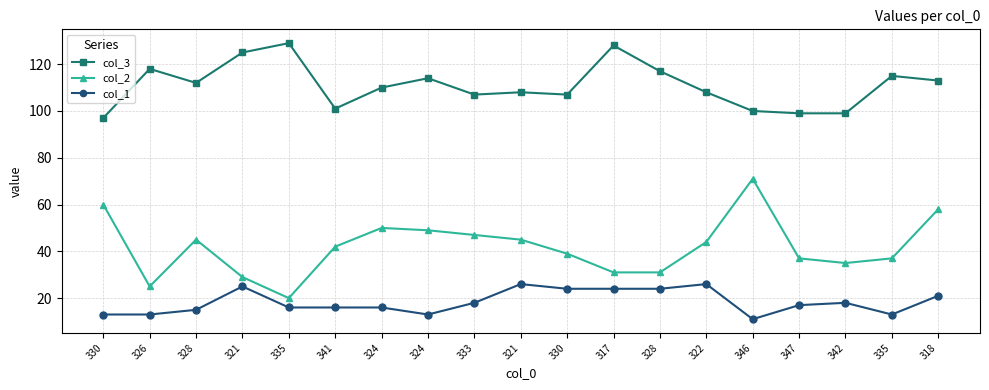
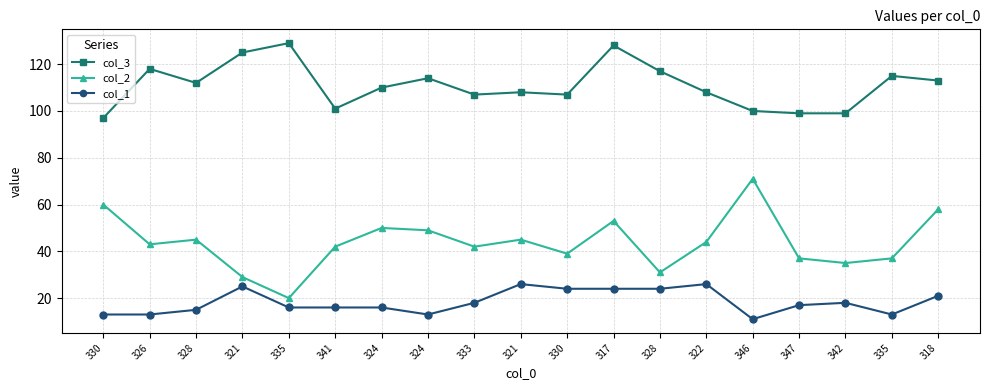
col_2, 326: 25 -> 43
col_2, 333: 47 -> 42
col_2, 317: 31 -> 53
